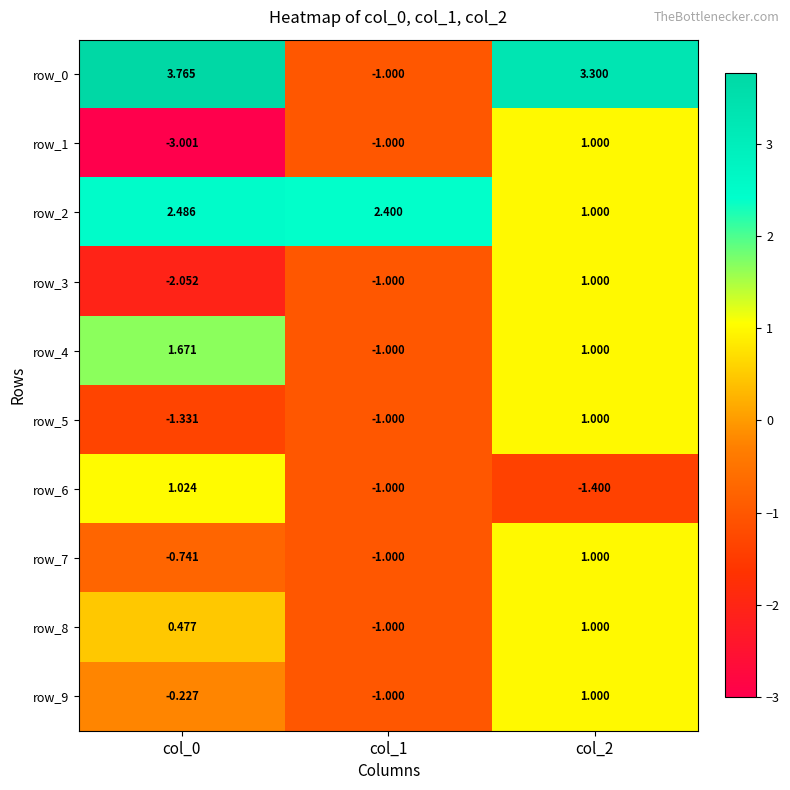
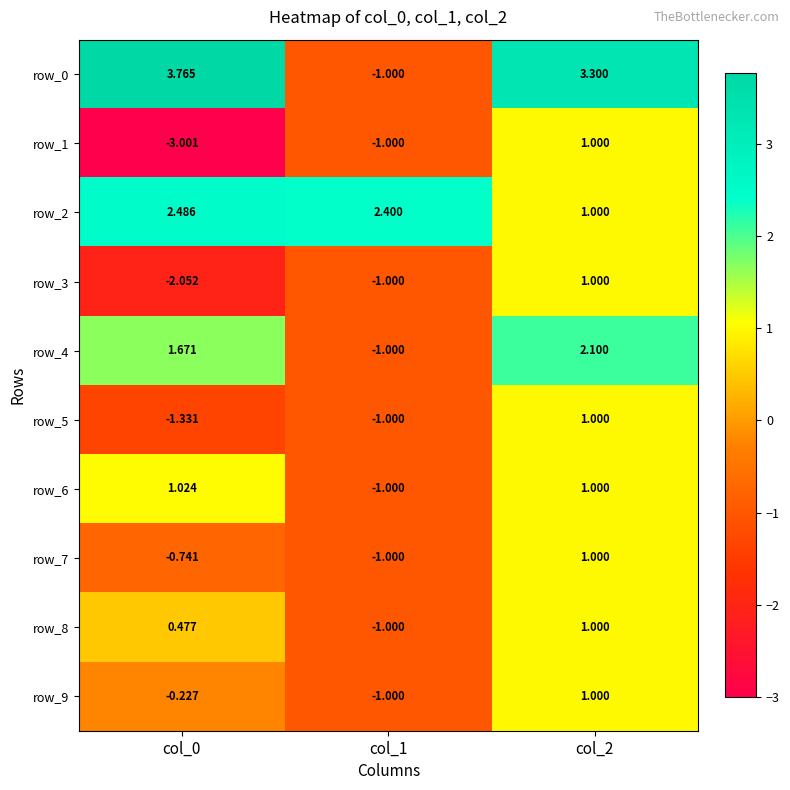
row_4, col_2: 1.000 -> 2.100
row_6, col_2: -1.400 -> 1.000
